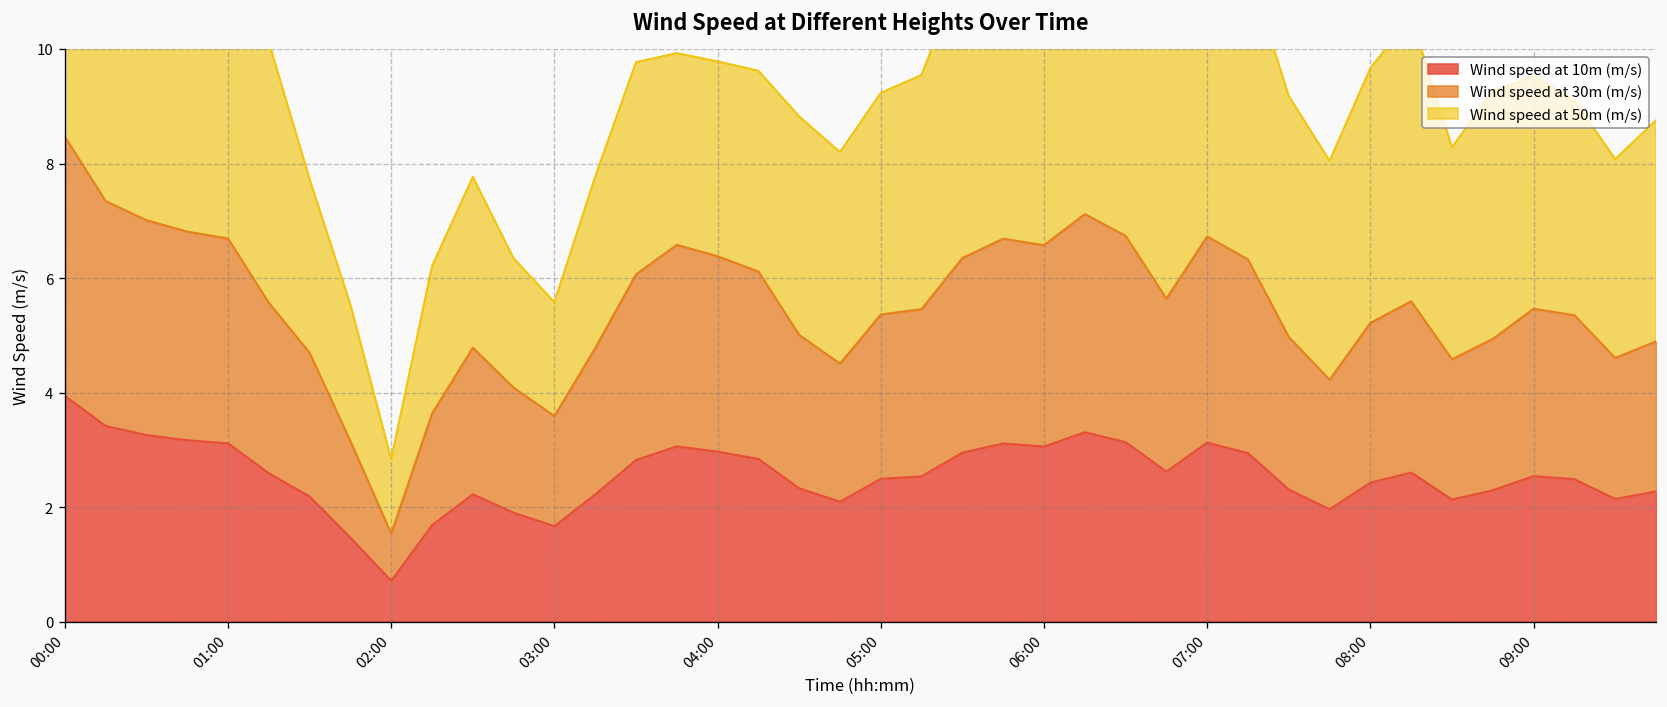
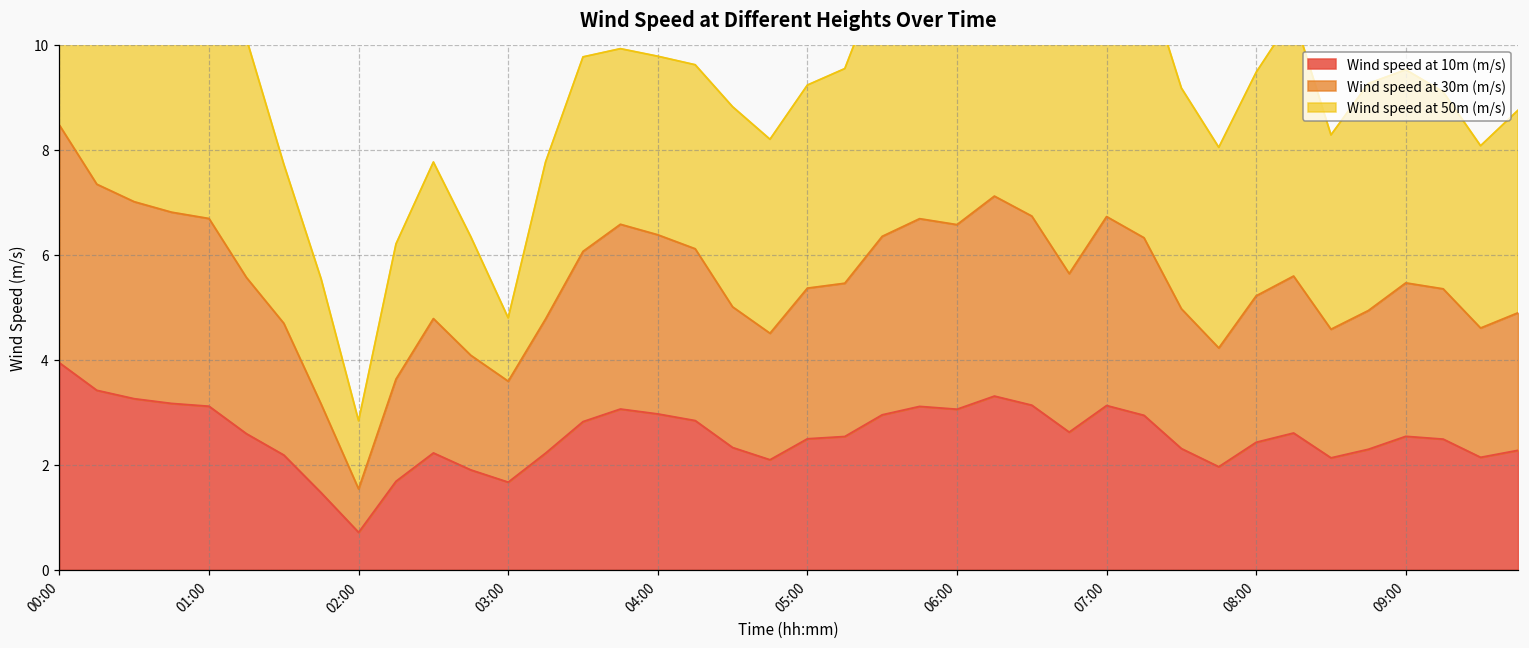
Wind speed at 50m (m/s), 03:00: 2.0 -> 1.2
Wind speed at 50m (m/s), 08:00: 4.5 -> 4.3
